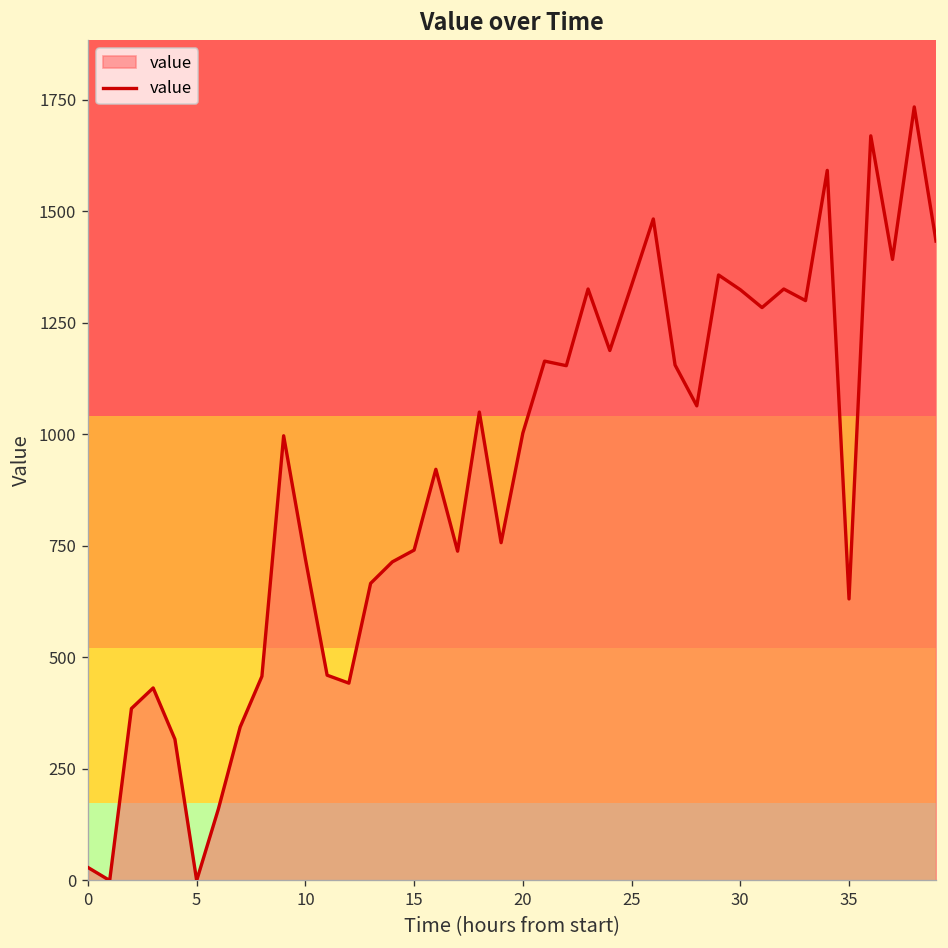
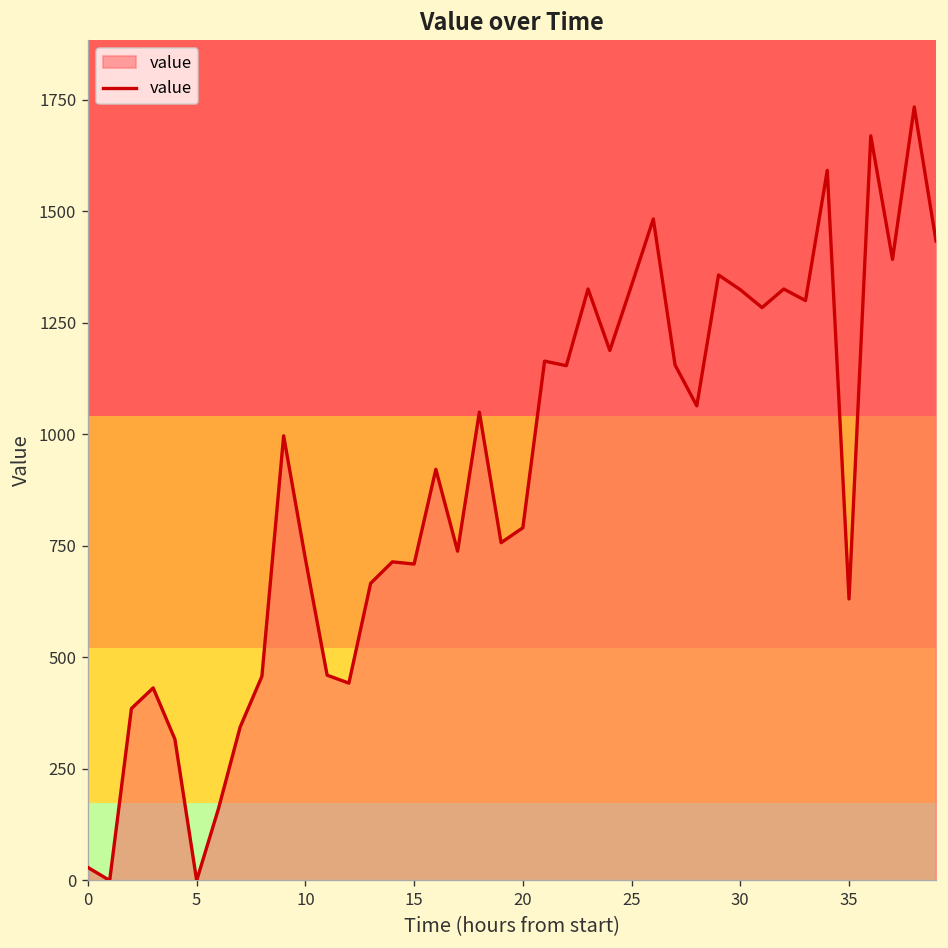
15: 740 -> 710
20: 1000 -> 790
